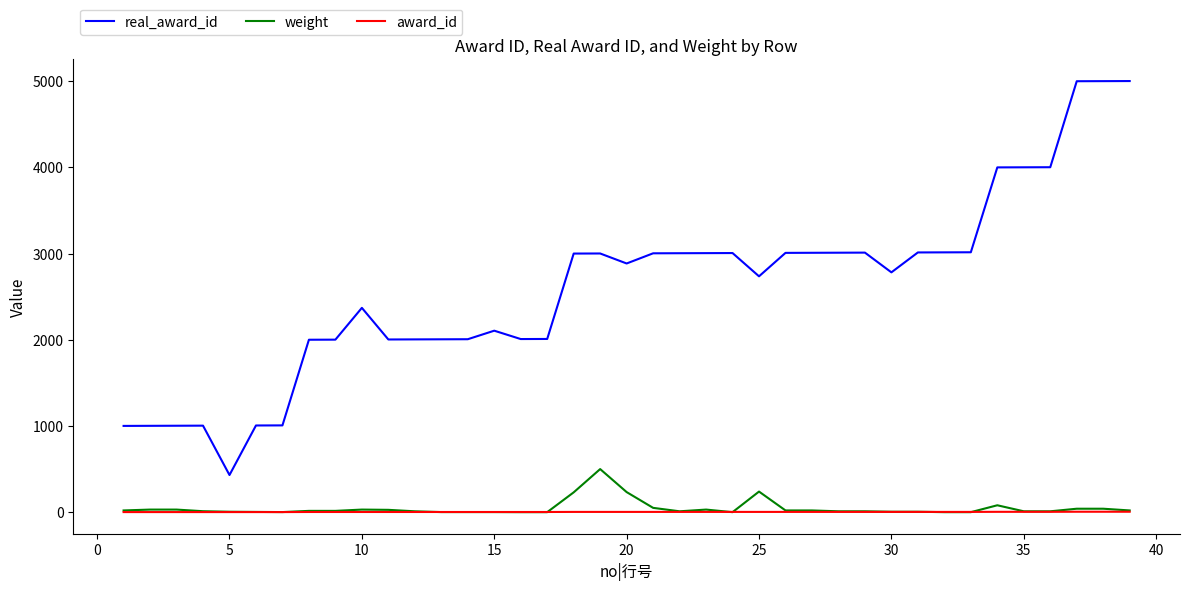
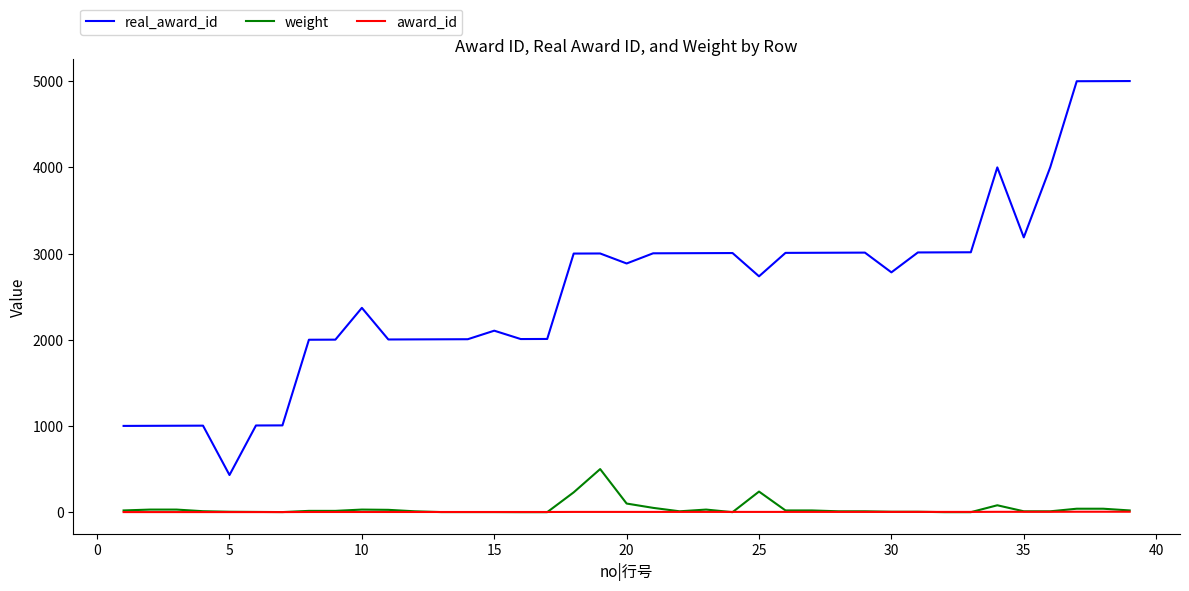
weight, 20: 200 -> 100
real_award_id, 35: 4000 -> 3200
